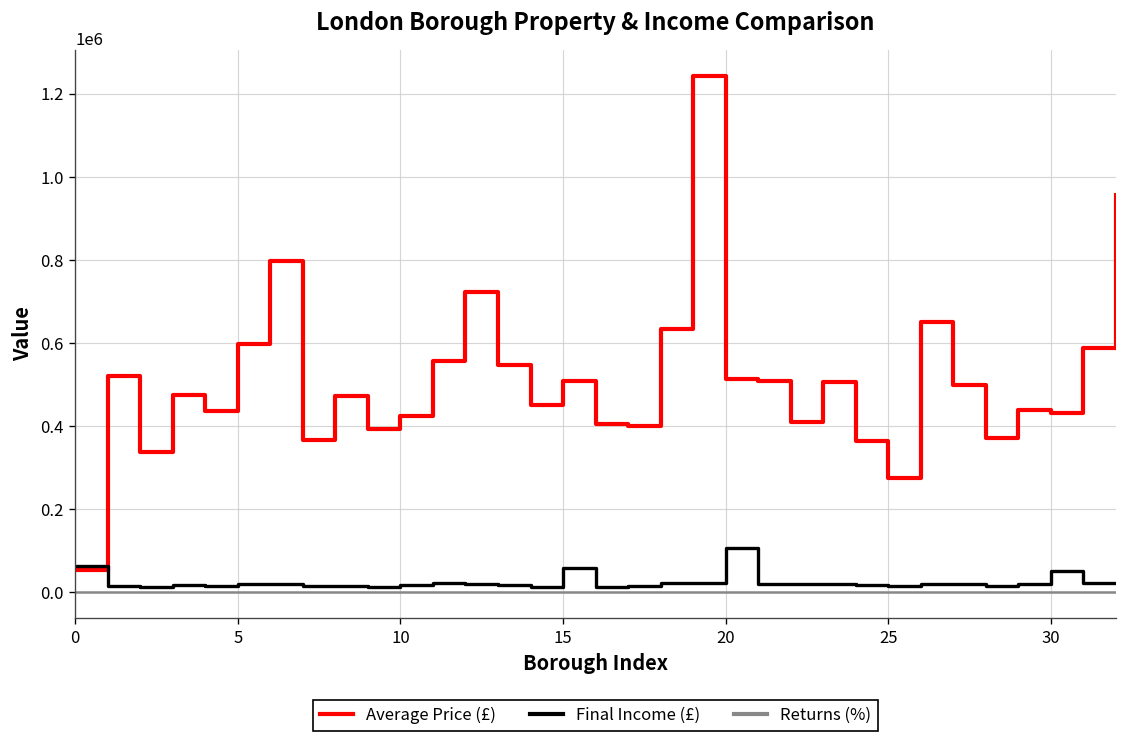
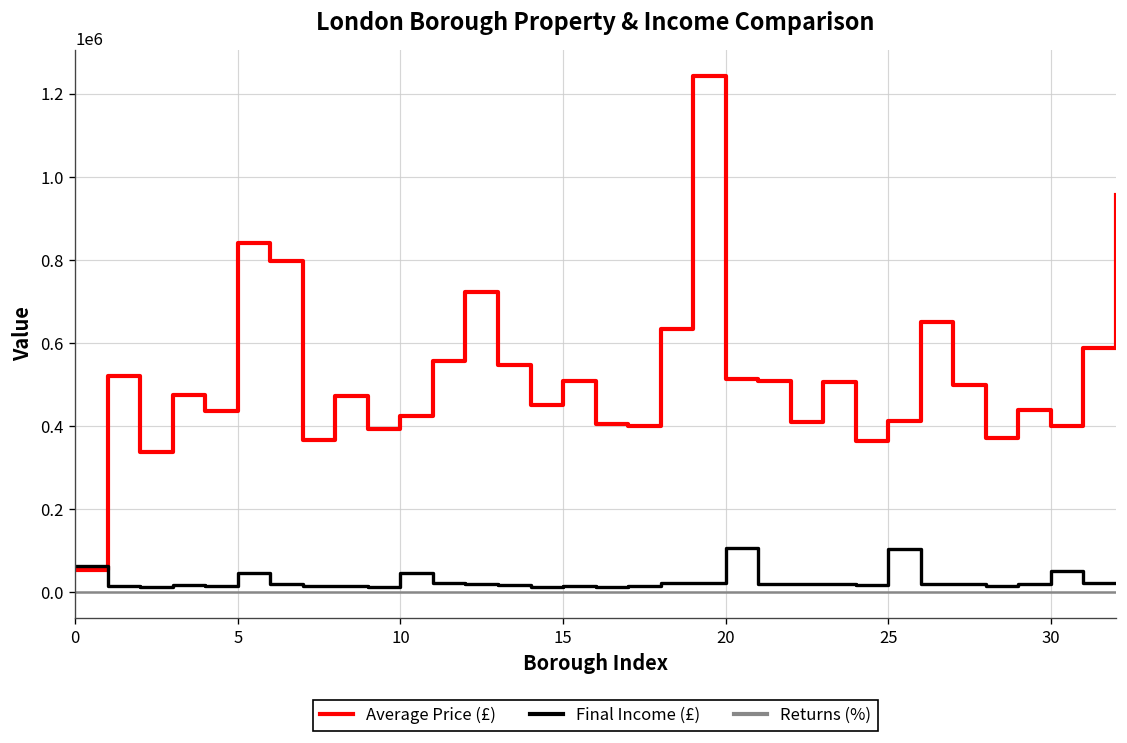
Average Price (£), 5: 600000 -> 840000
Final Income (£), 5: 20000 -> 50000
Final Income (£), 10: 20000 -> 50000
Final Income (£), 15: 60000 -> 10000
Average Price (£), 25: 280000 -> 410000
Final Income (£), 25: 10000 -> 100000
Average Price (£), 30: 430000 -> 400000
